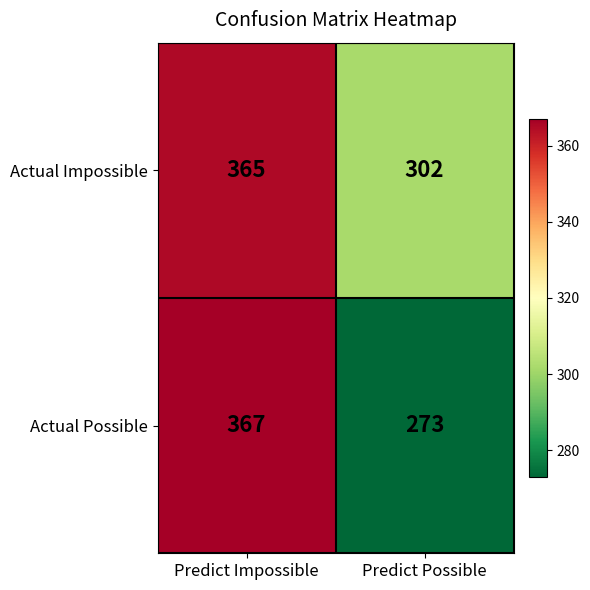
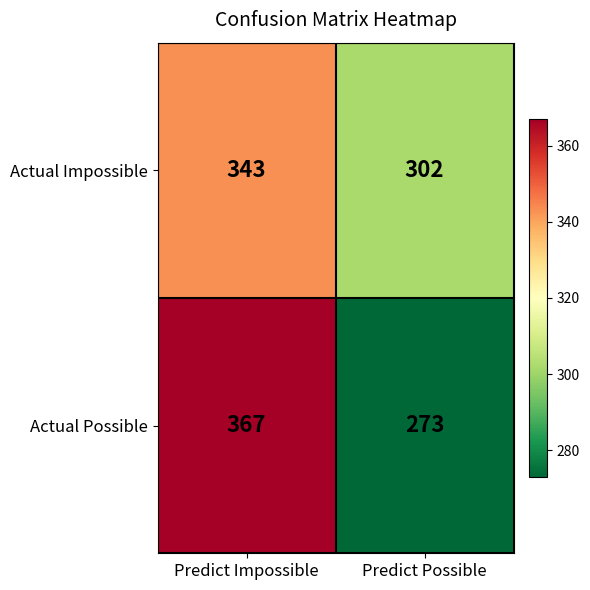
Actual Impossible, Predict Impossible: 365 -> 343
